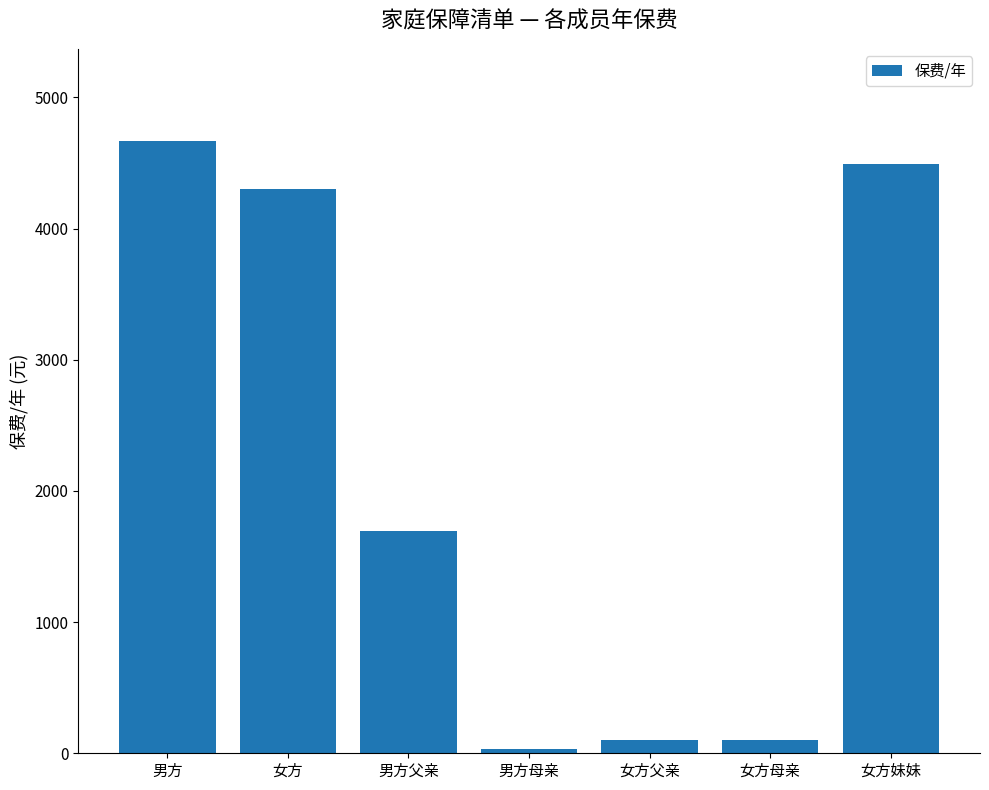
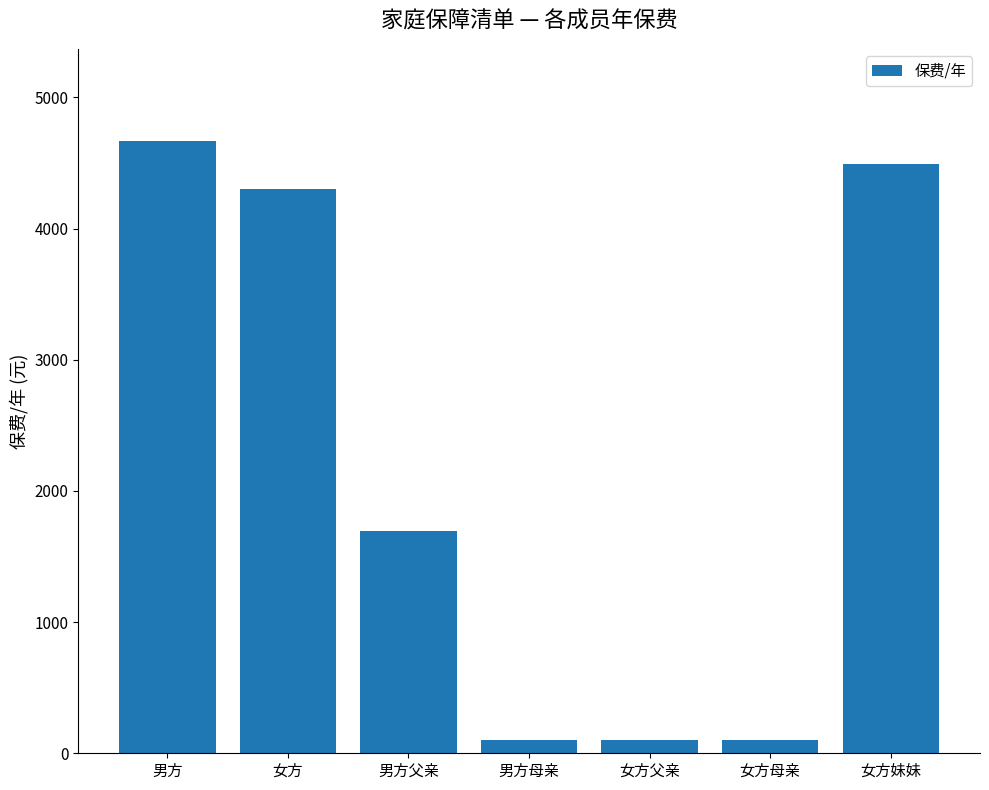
男方母亲: 30 -> 100
